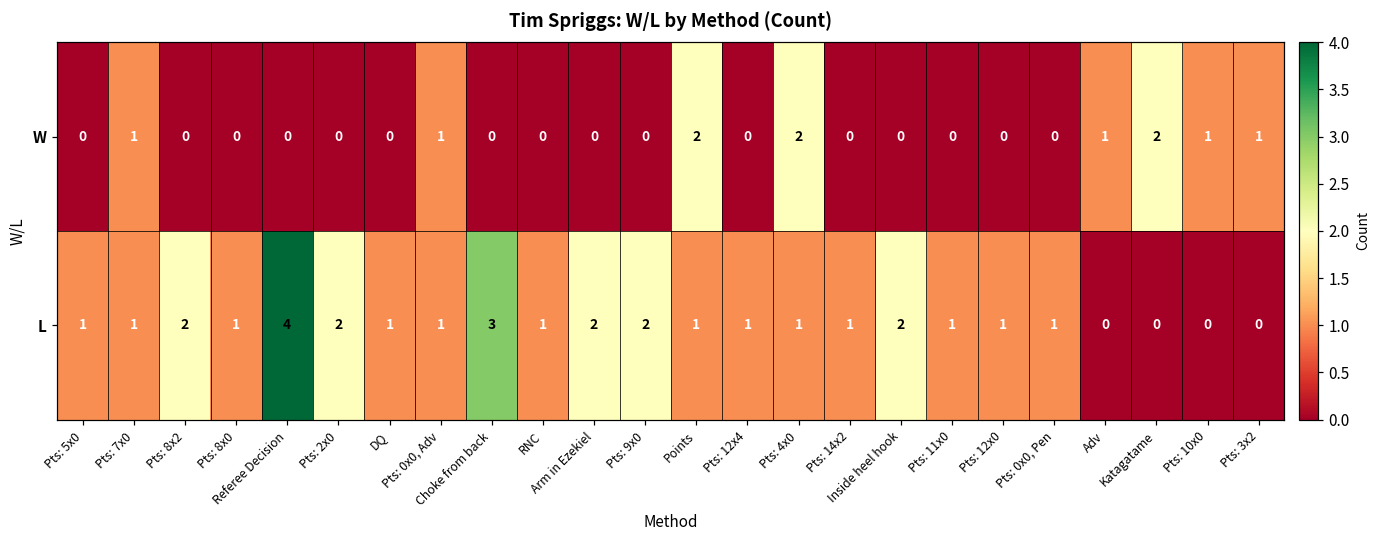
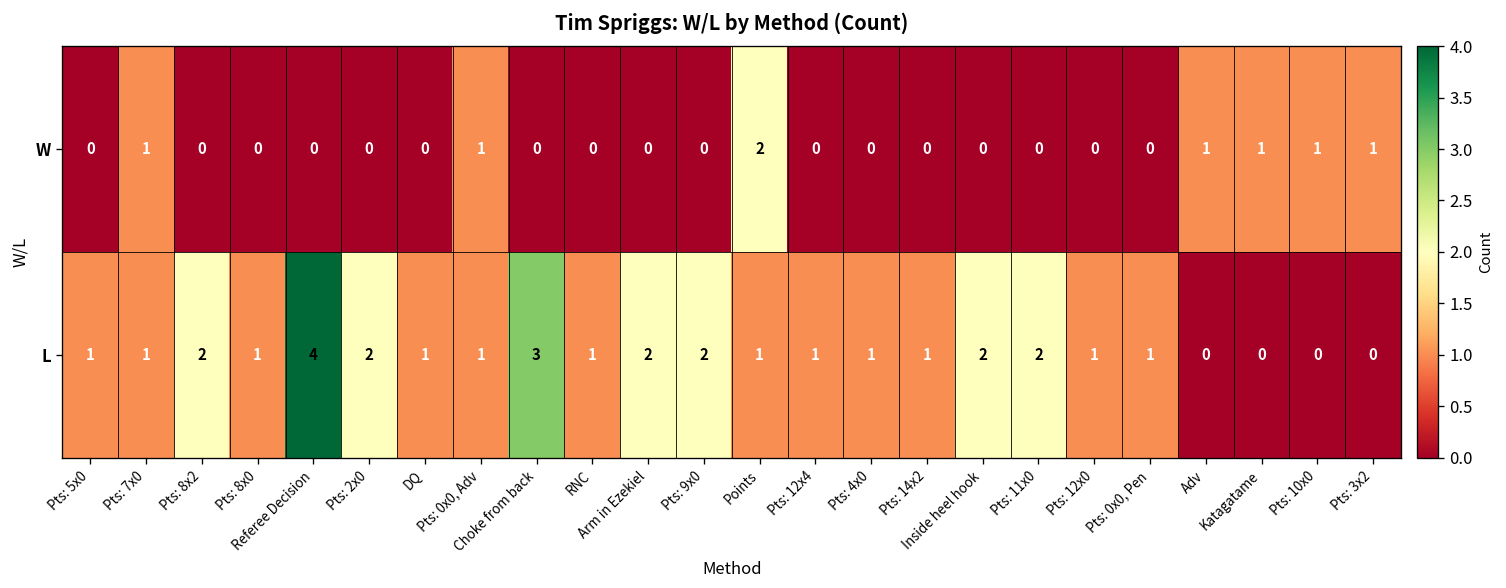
W, Pts: 4x0: 2 -> 0
W, Katagatame: 2 -> 1
L, Pts: 11x0: 1 -> 2
